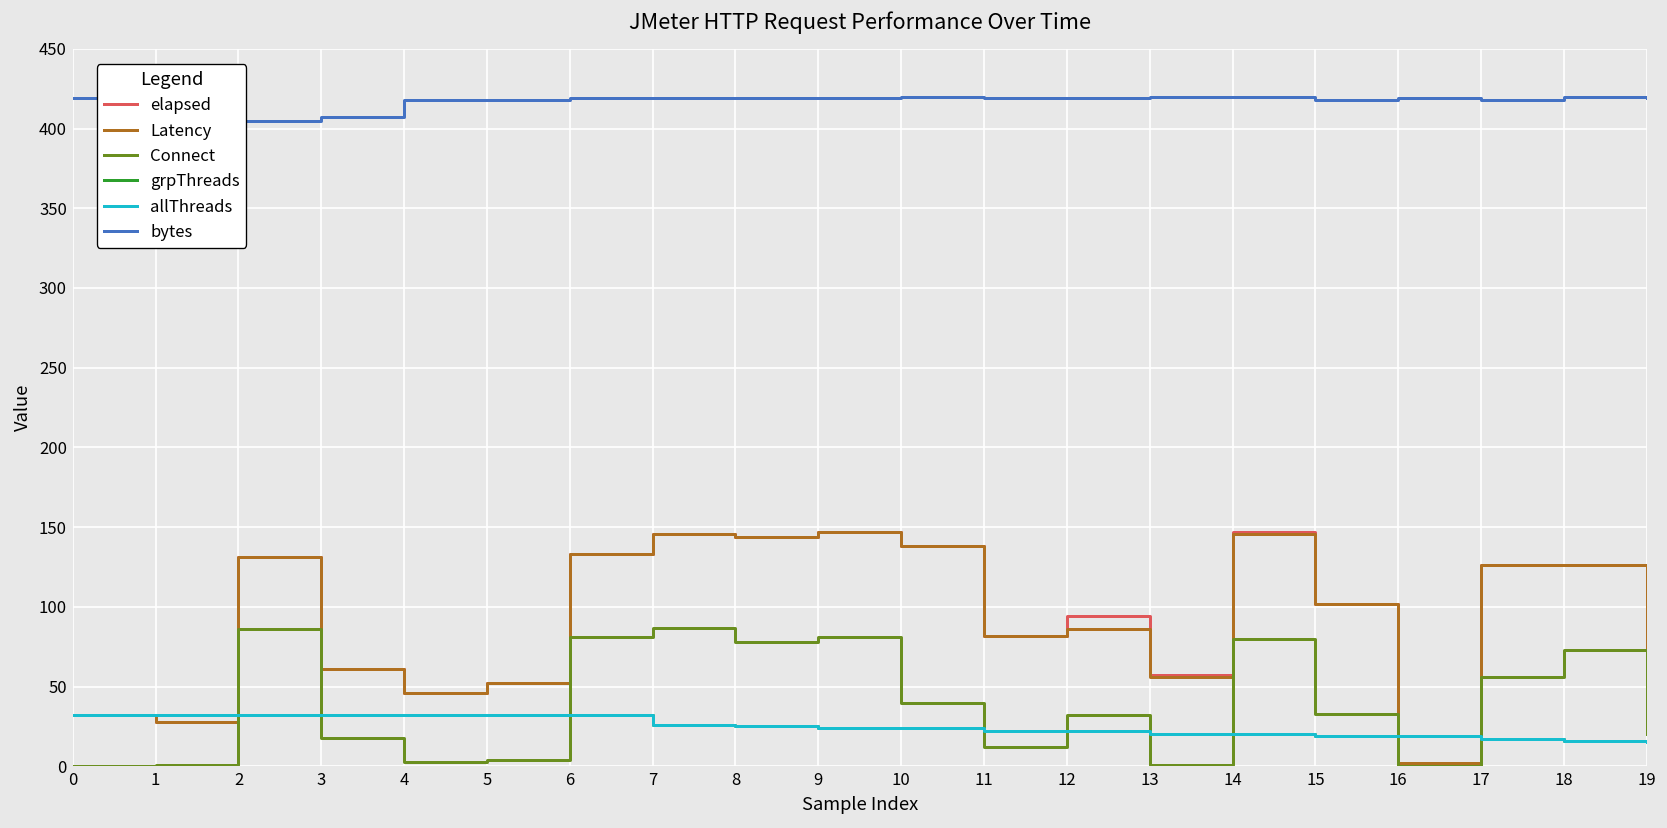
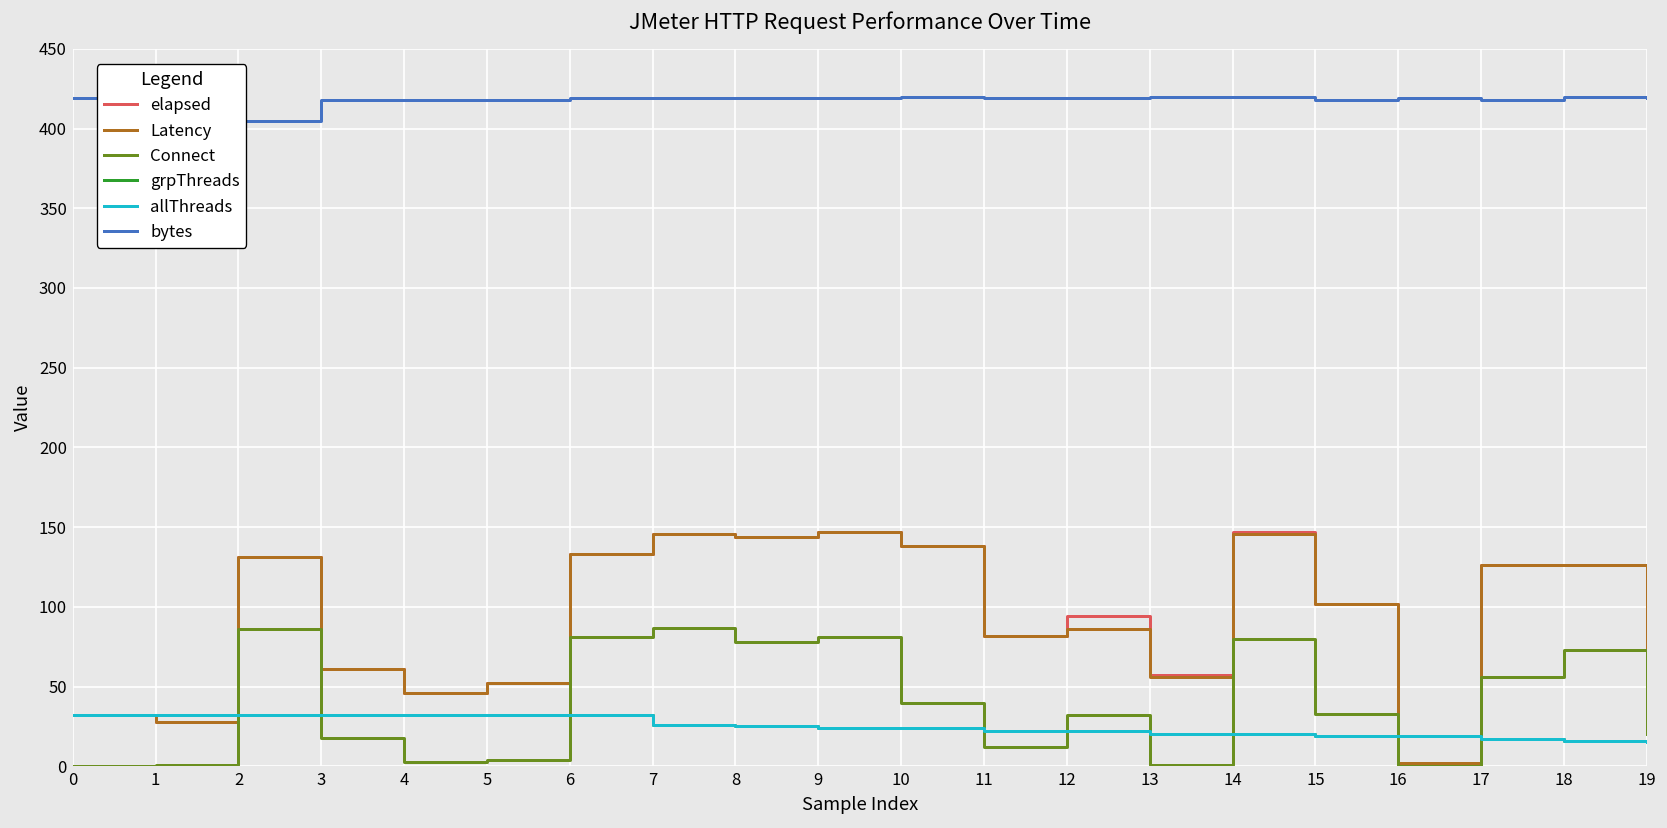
bytes, 3: 407 -> 418
